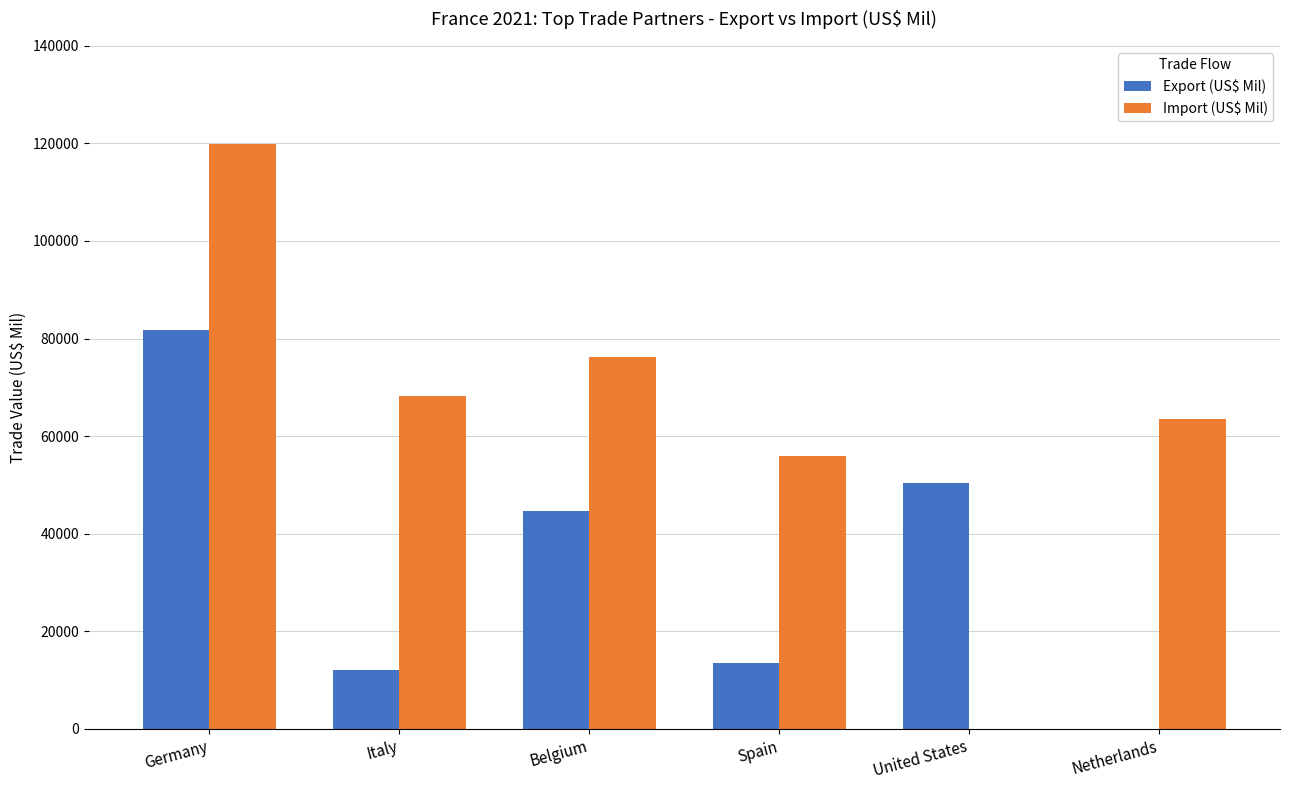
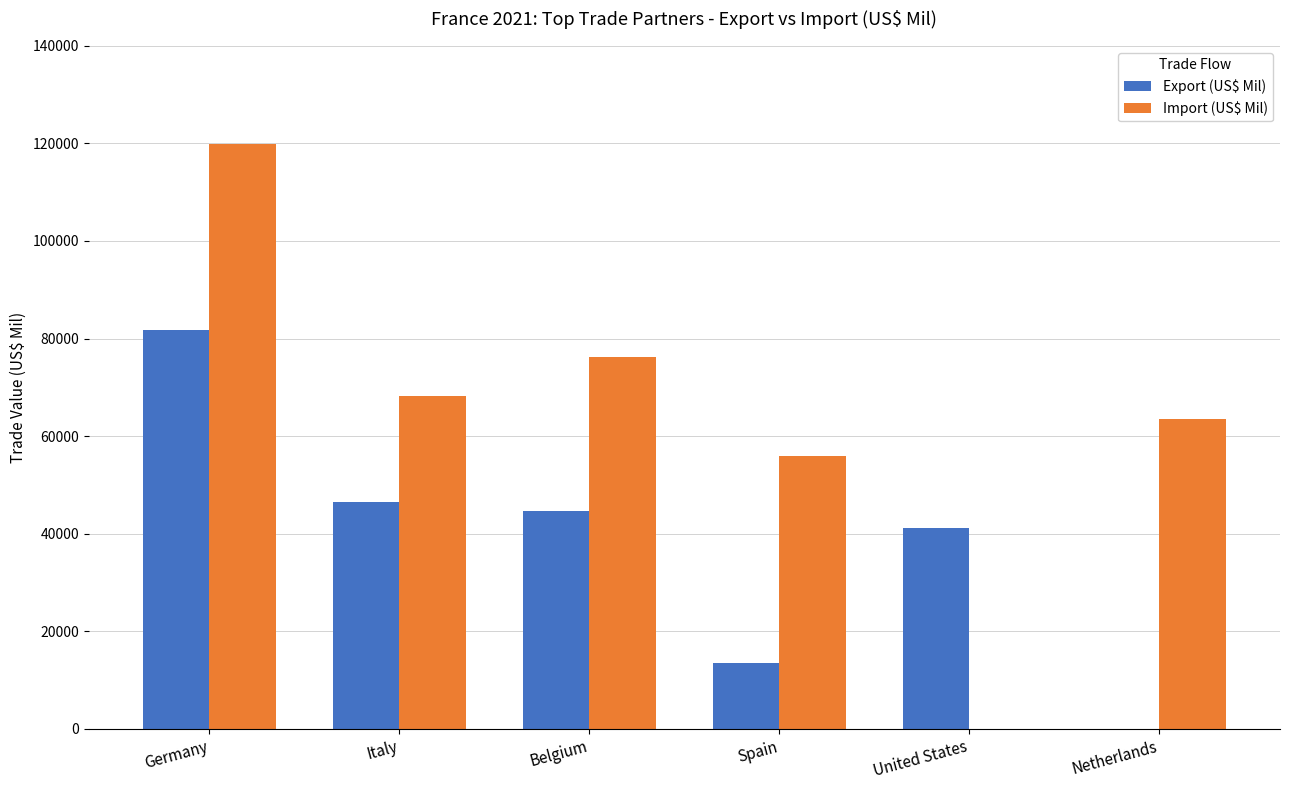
Export (US$ Mil), Italy: 12000 -> 46000
Export (US$ Mil), United States: 50000 -> 41000
